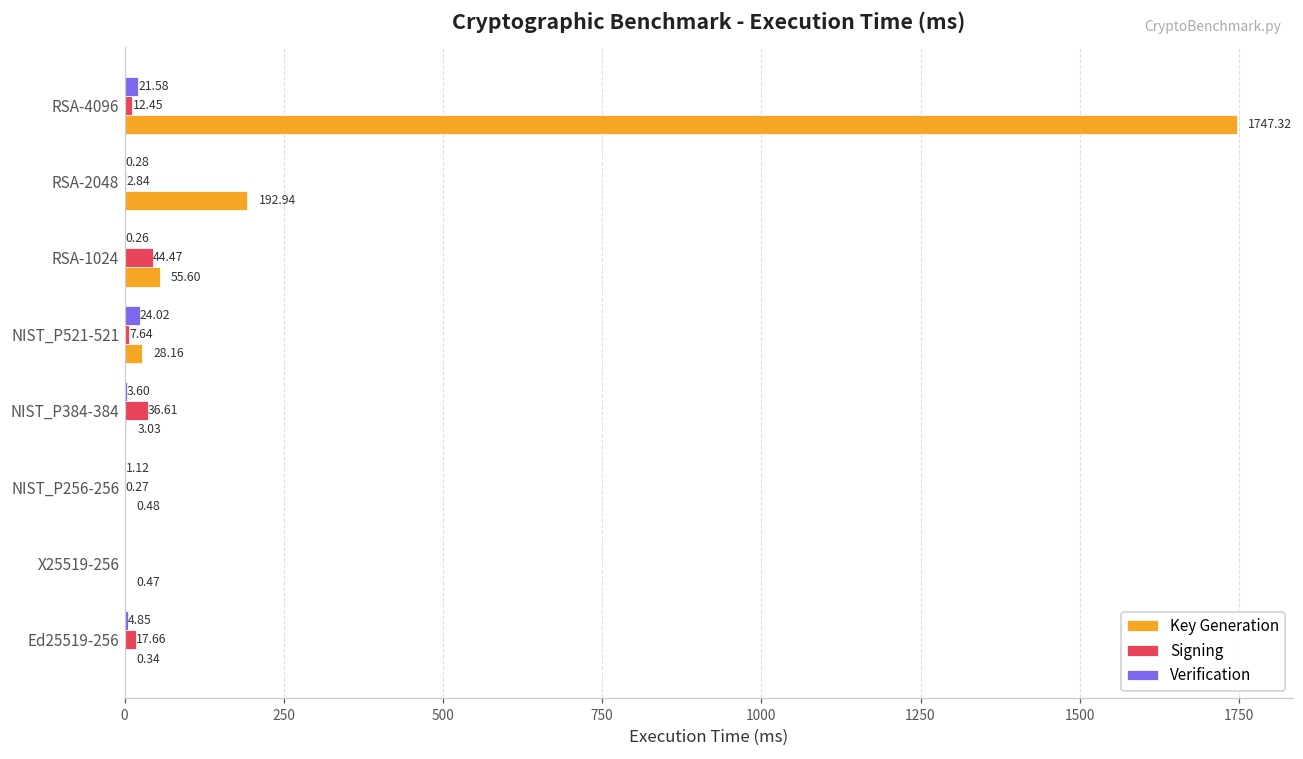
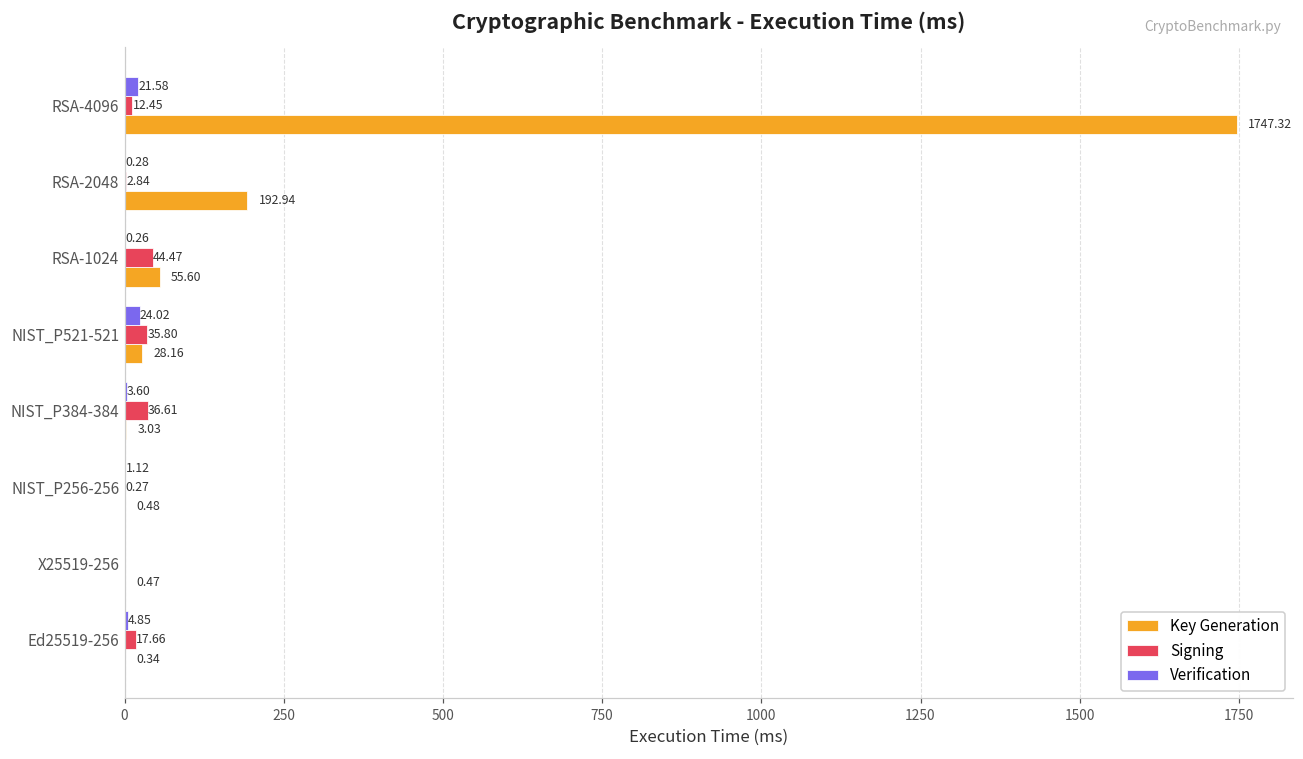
Signing, NIST_P521-521: 7.64 -> 35.80
